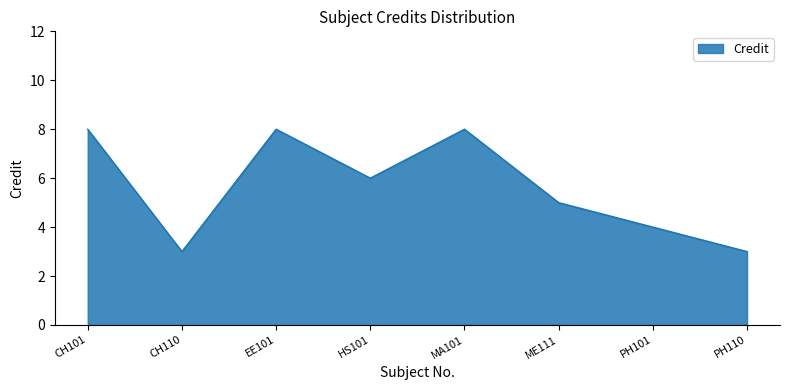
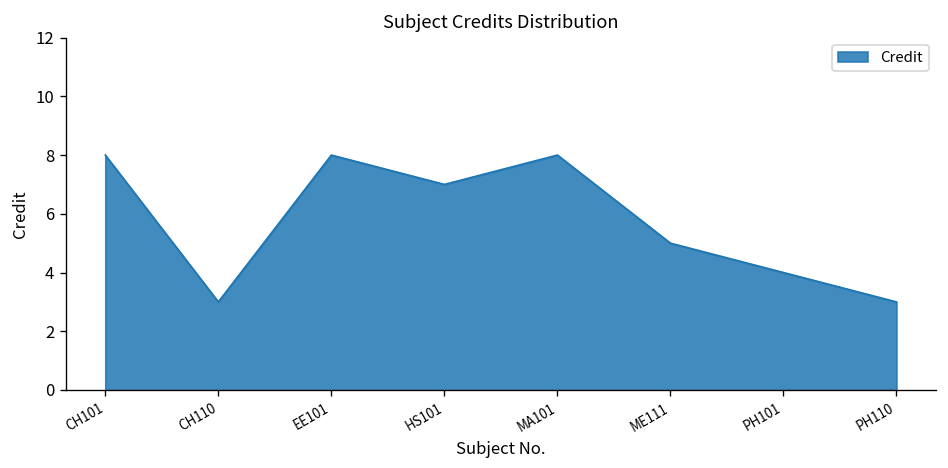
HS101: 6 -> 7
